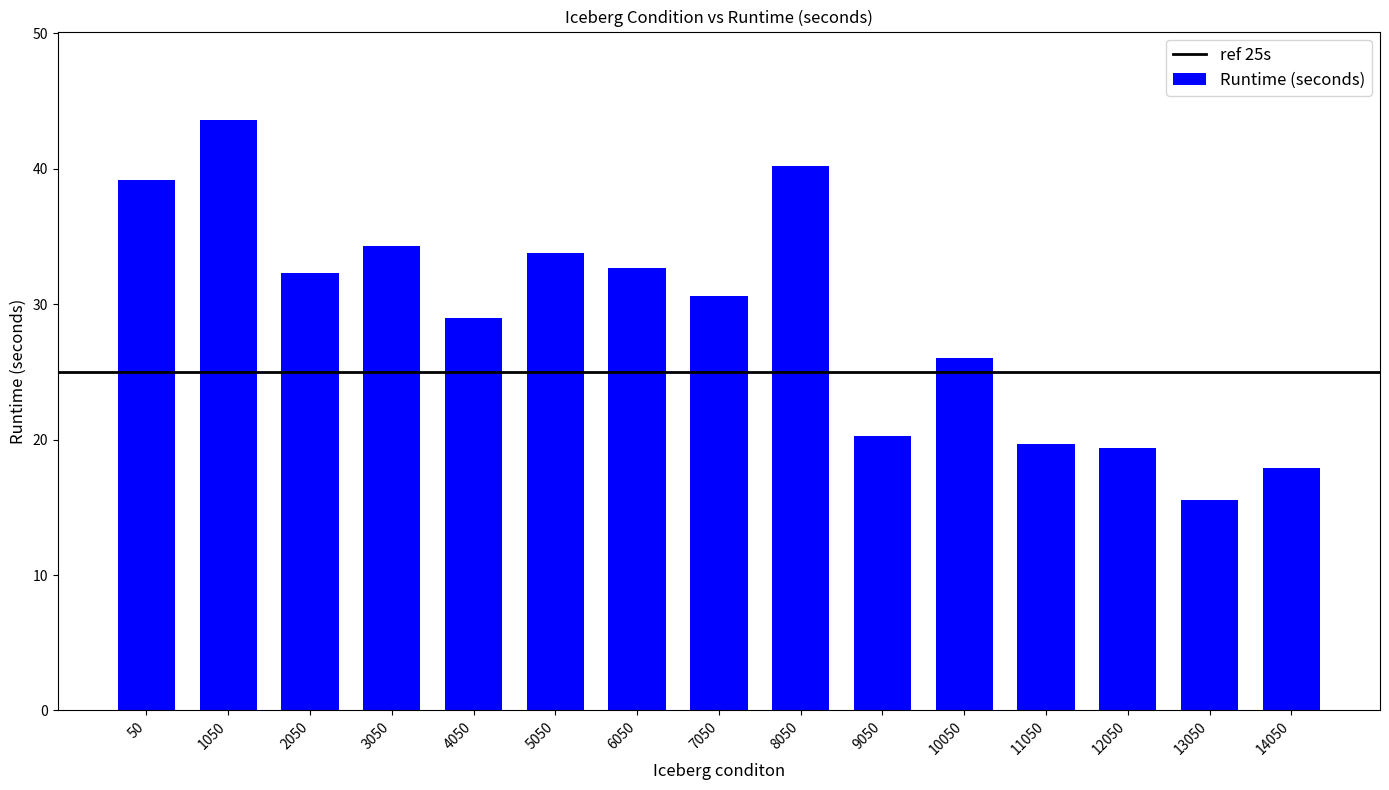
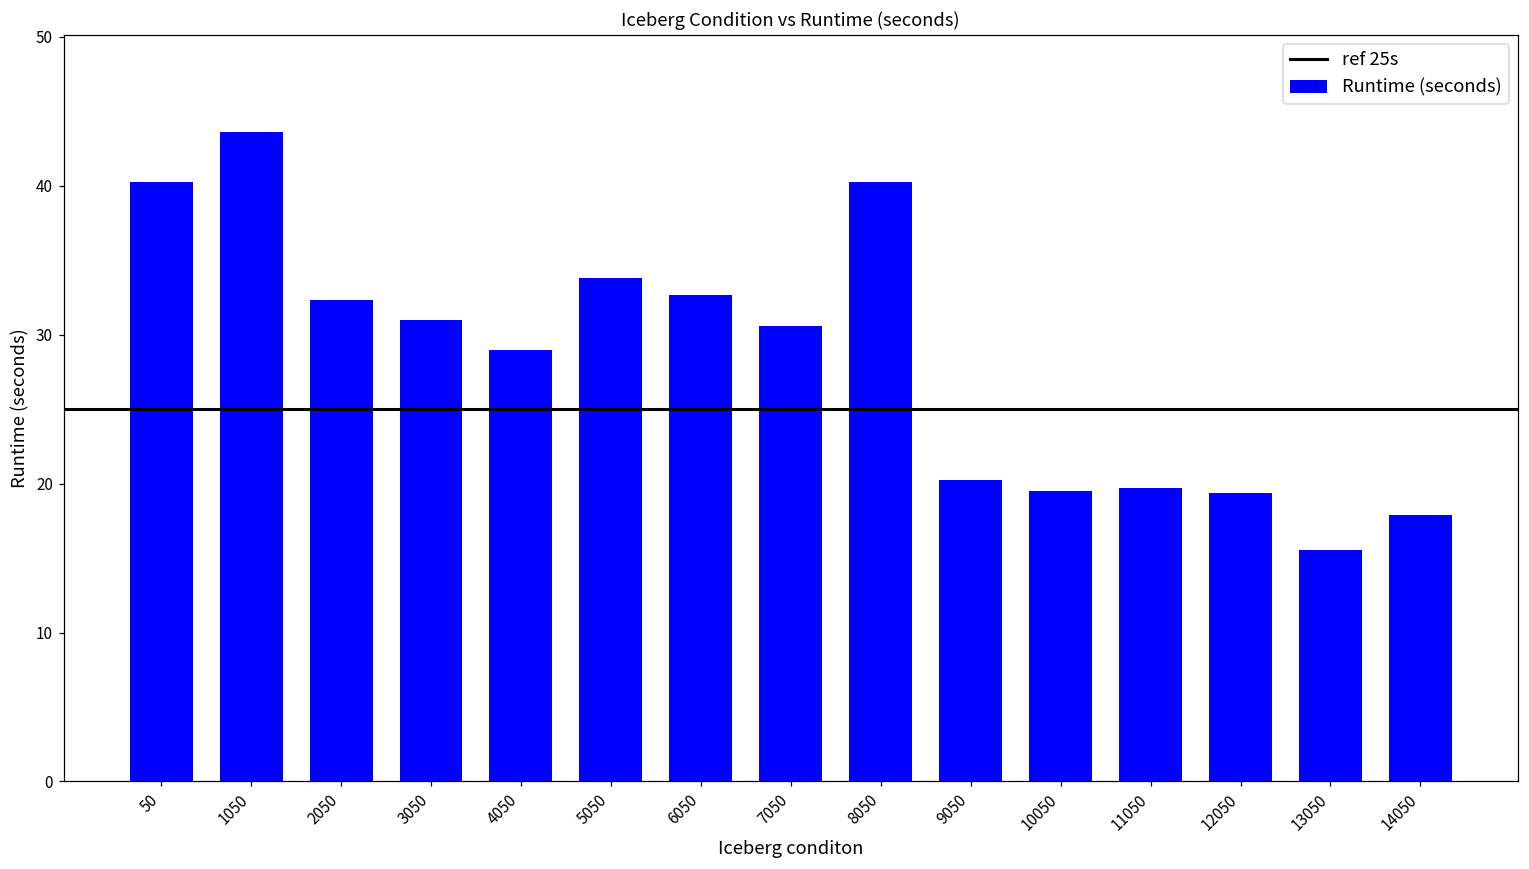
50: 39.2 -> 40.3
3050: 34.3 -> 31.0
10050: 26.1 -> 19.5
